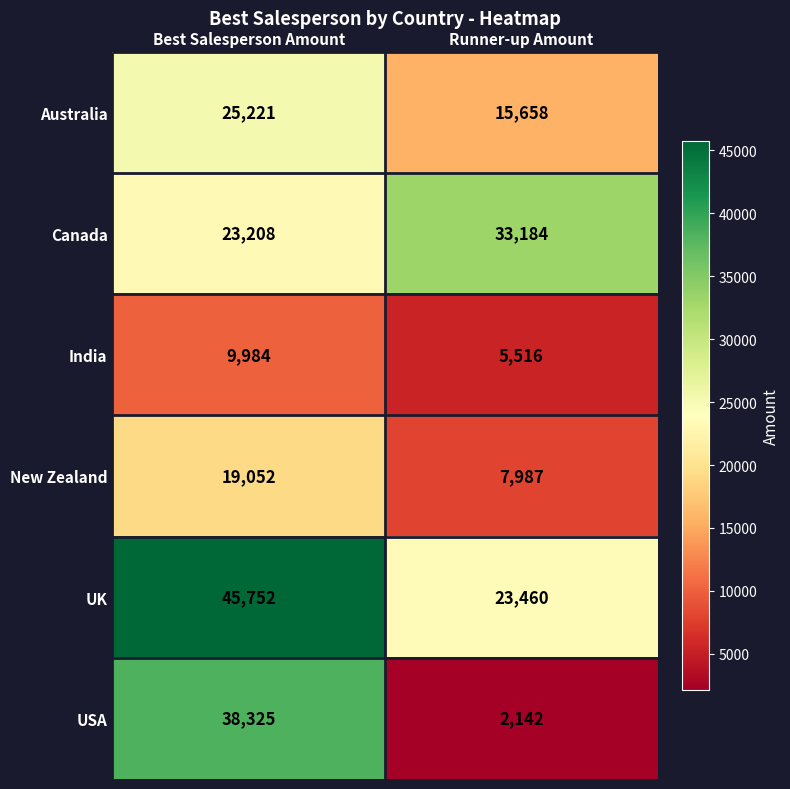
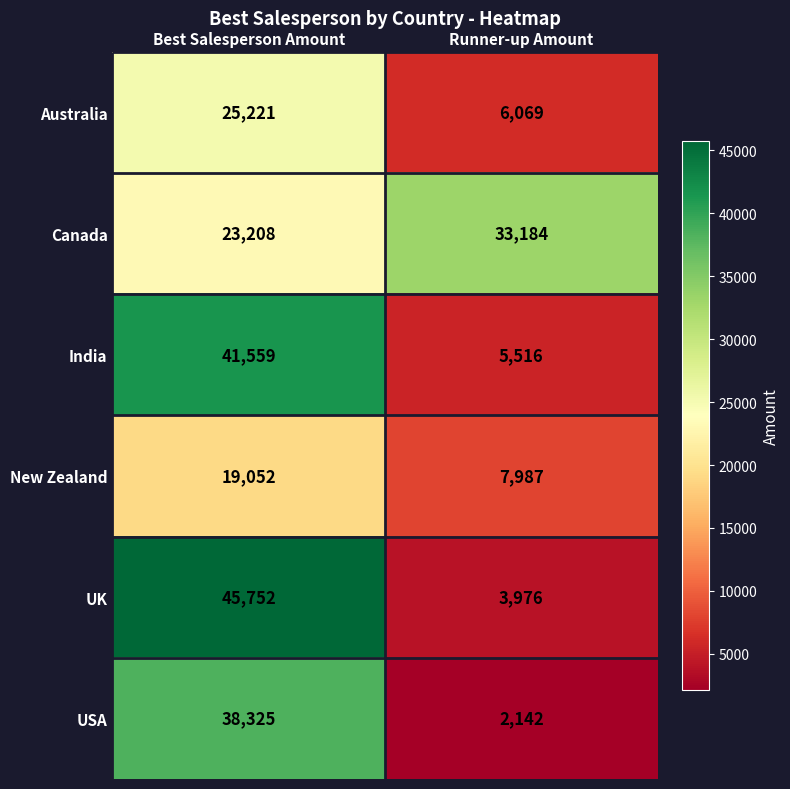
Australia, Runner-up Amount: 15,658 -> 6,069
India, Best Salesperson Amount: 9,984 -> 41,559
UK, Runner-up Amount: 23,460 -> 3,976
